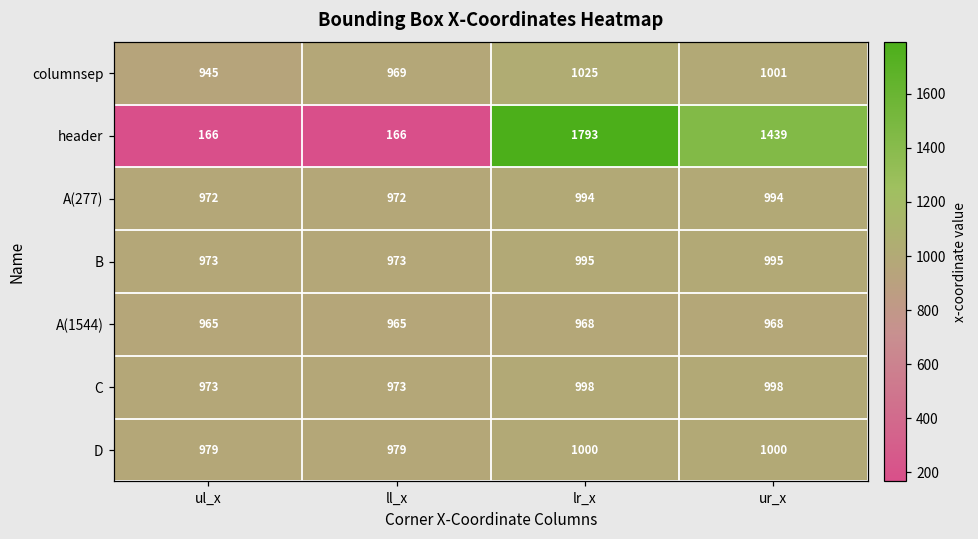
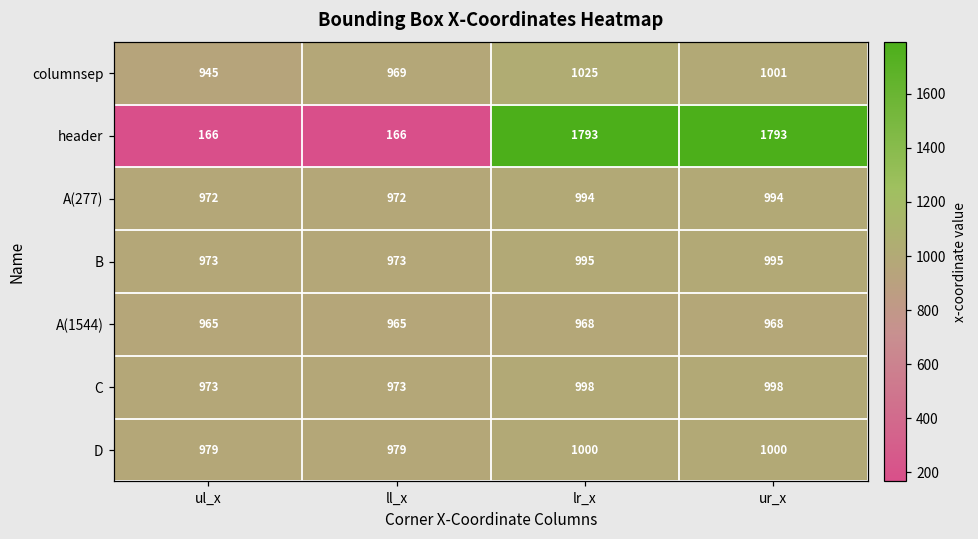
header, ur_x: 1439 -> 1793
